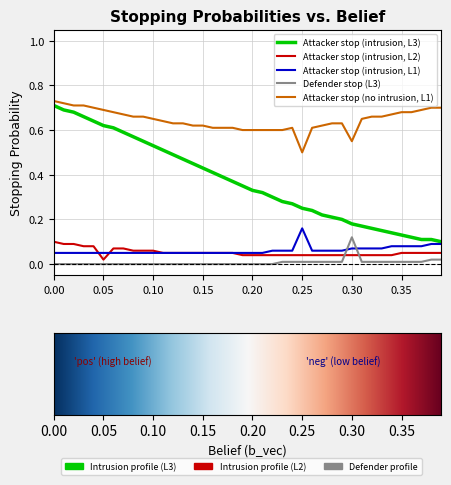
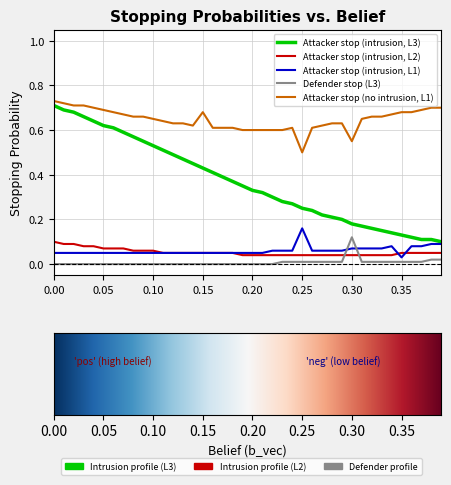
Attacker stop (intrusion, L2), 0.05: 0.02 -> 0.07
Attacker stop (no intrusion, L1), 0.15: 0.62 -> 0.68
Attacker stop (intrusion, L1), 0.35: 0.08 -> 0.03
